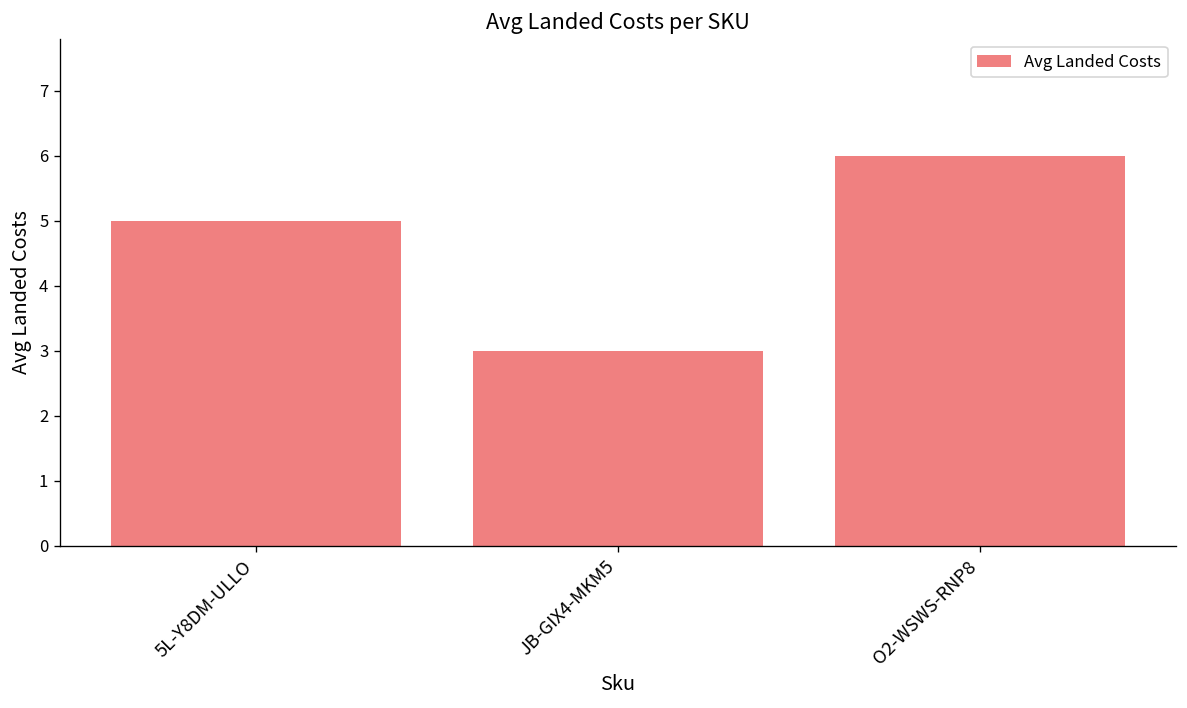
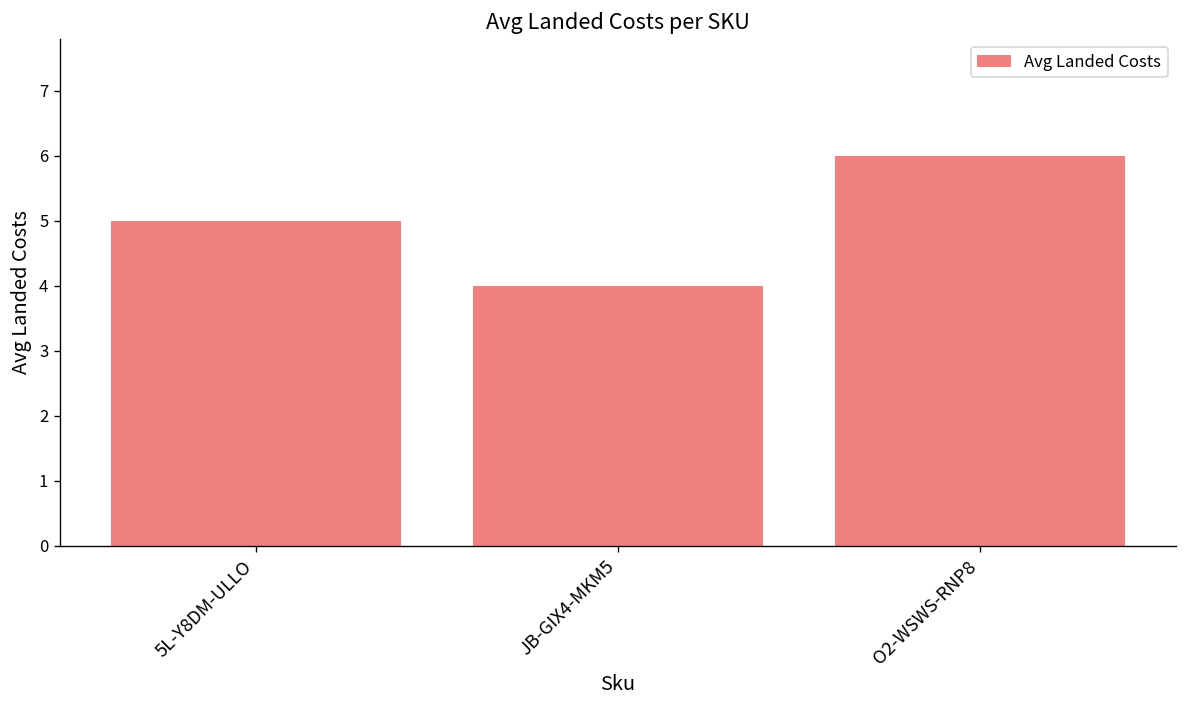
JB-GIX4-MKM5: 3 -> 4
